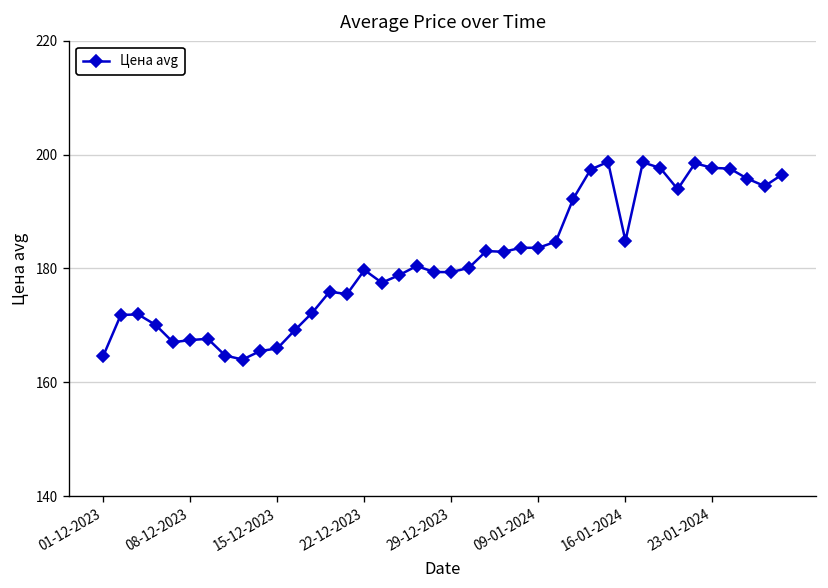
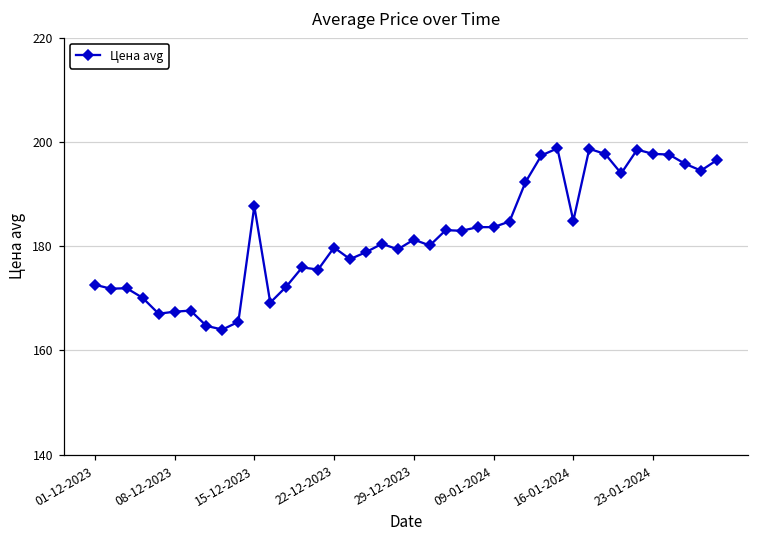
01-12-2023: 165 -> 173
15-12-2023: 166 -> 188
29-12-2023: 179 -> 181
